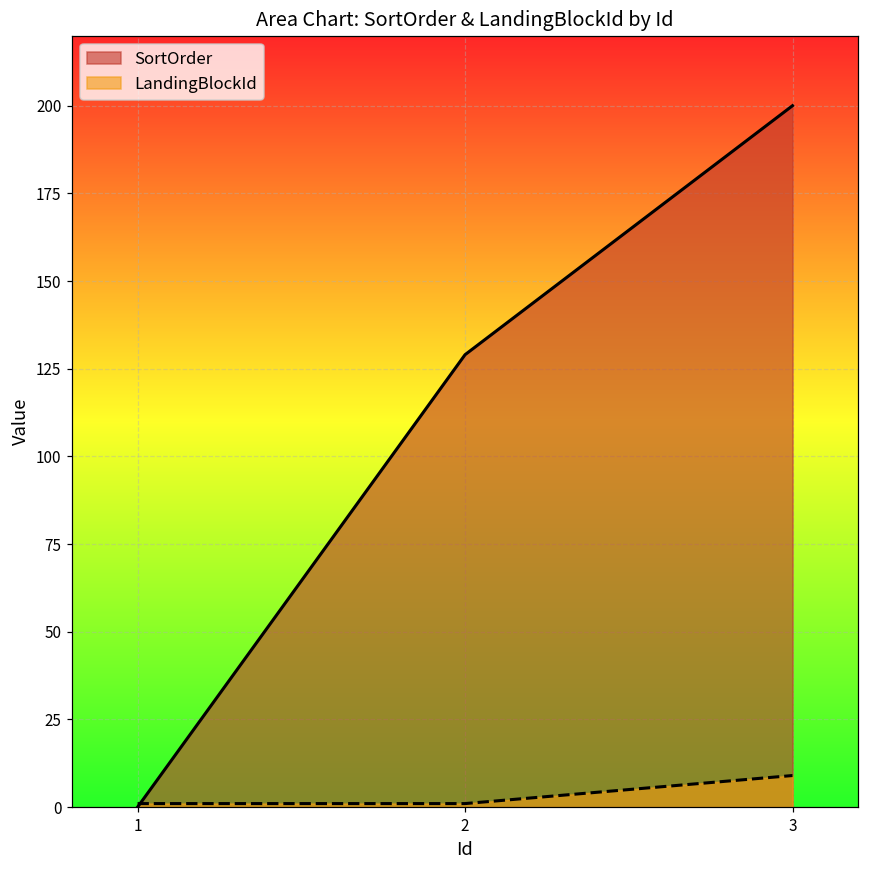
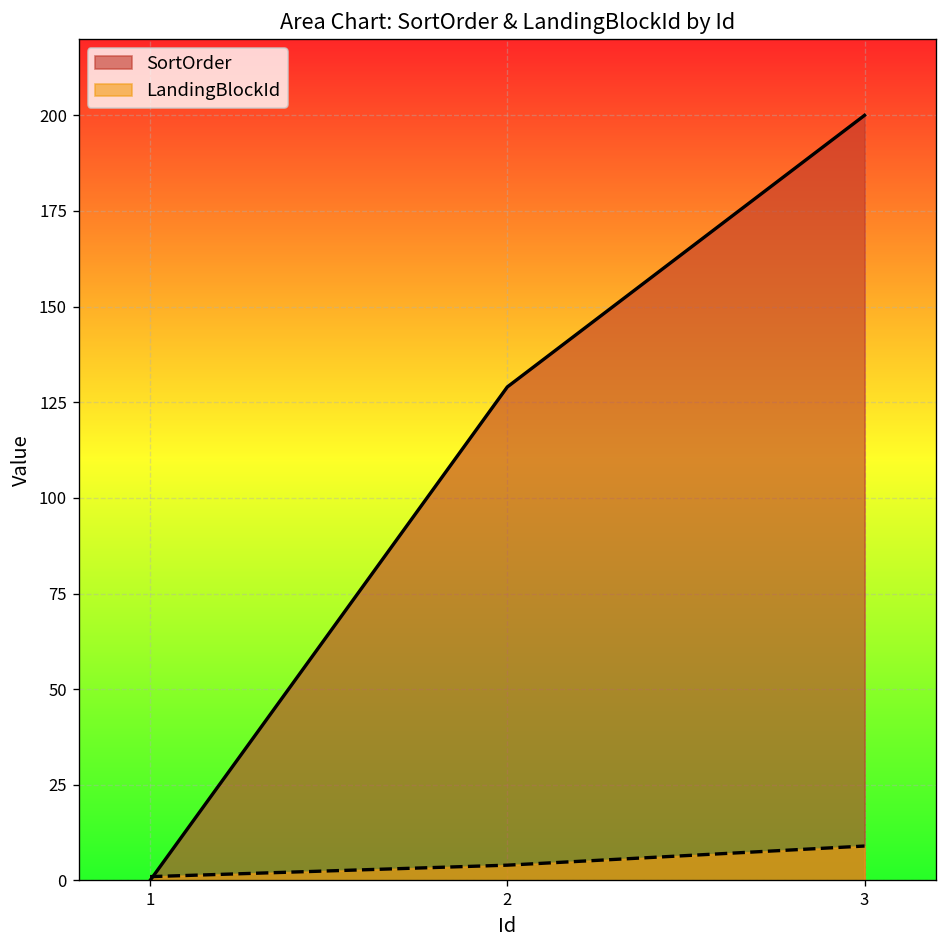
LandingBlockId, 2: 1 -> 4
